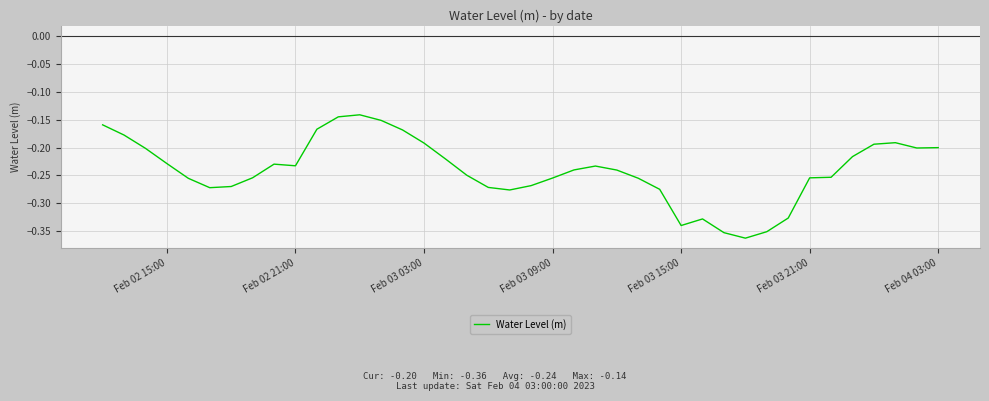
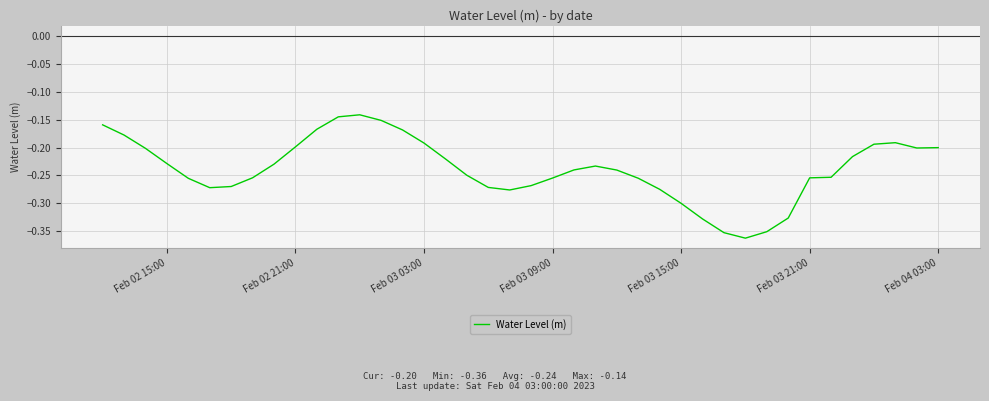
Feb 02 21:00: -0.23 -> -0.20
Feb 03 15:00: -0.34 -> -0.30
